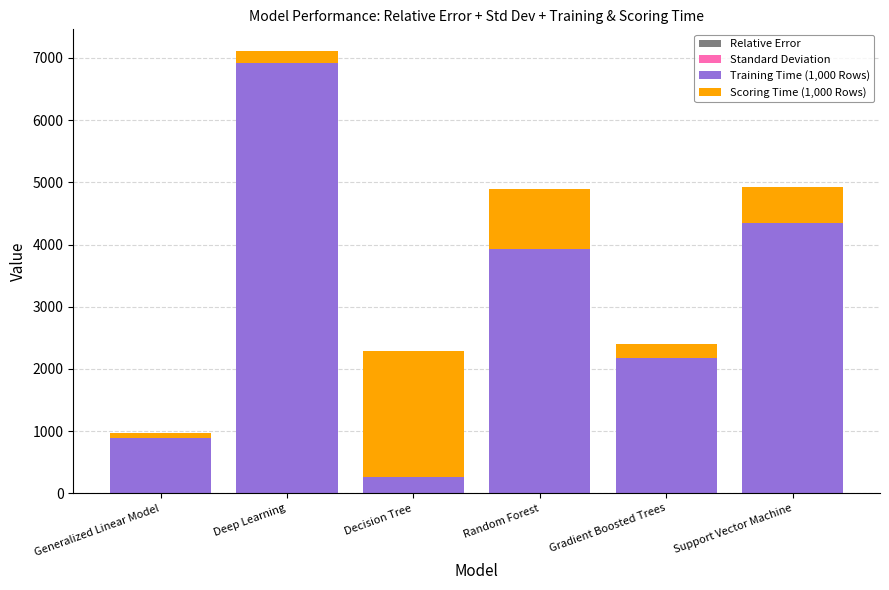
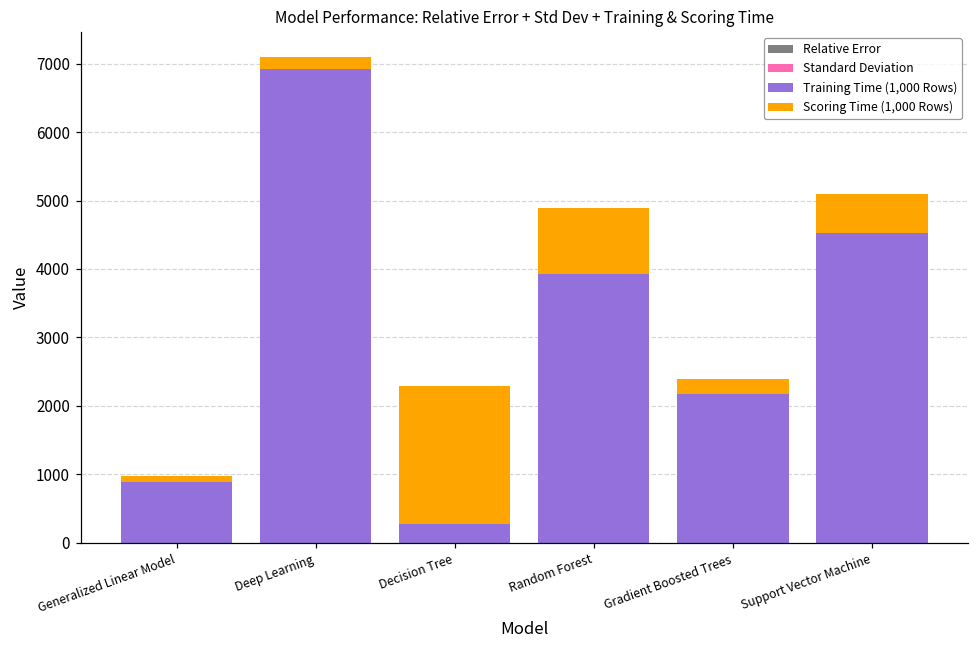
Training Time (1,000 Rows), Support Vector Machine: 4400 -> 4500
